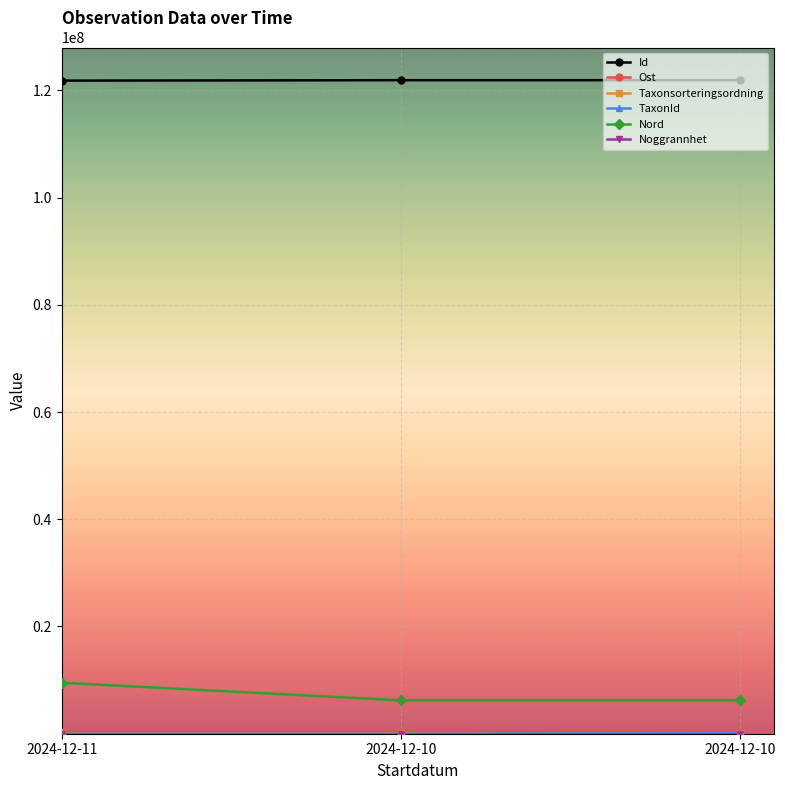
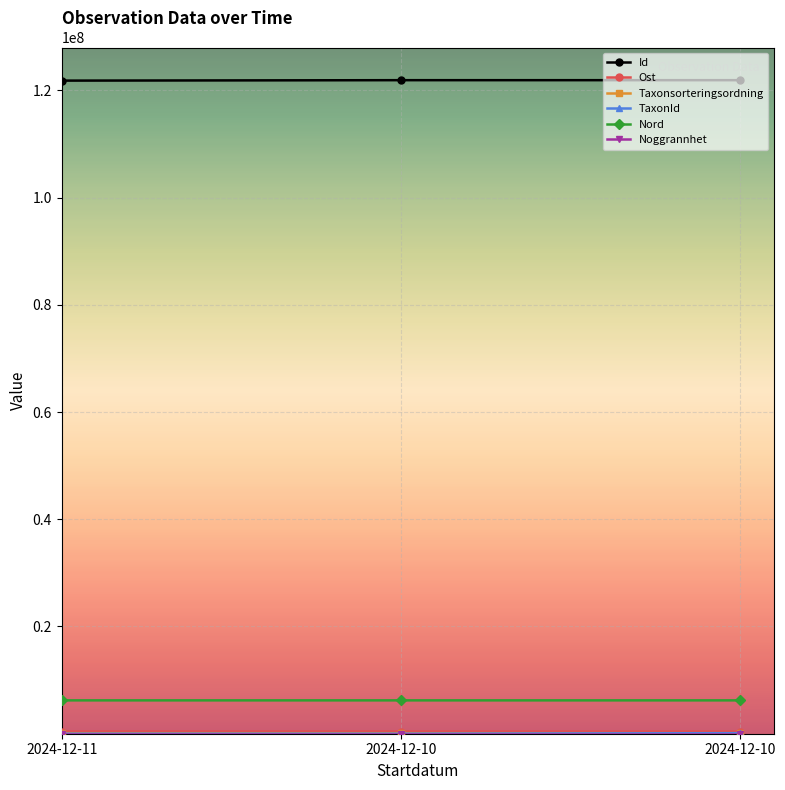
Nord, 2024-12-11: 10000000 -> 6000000
